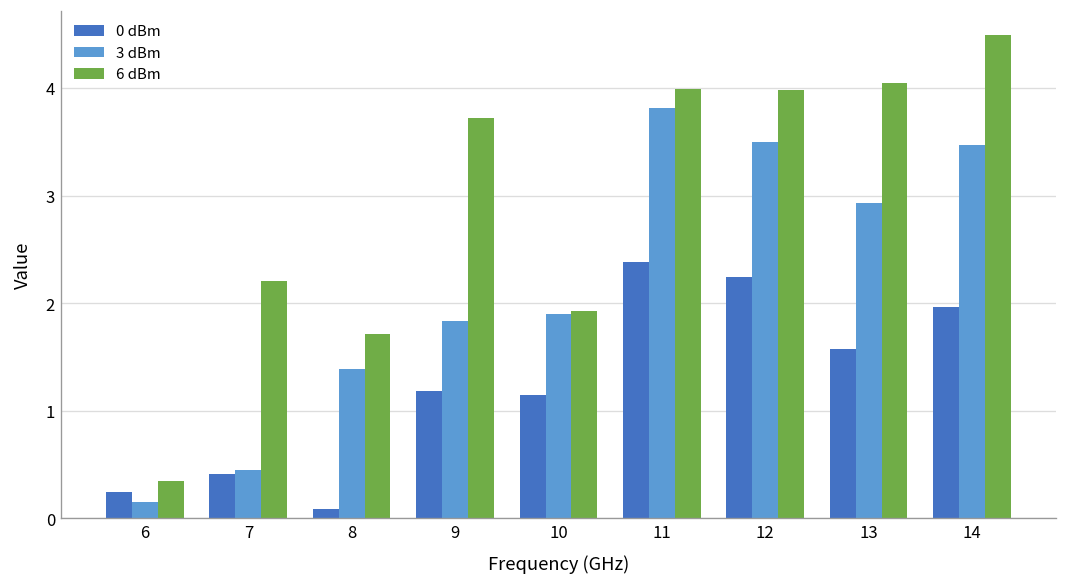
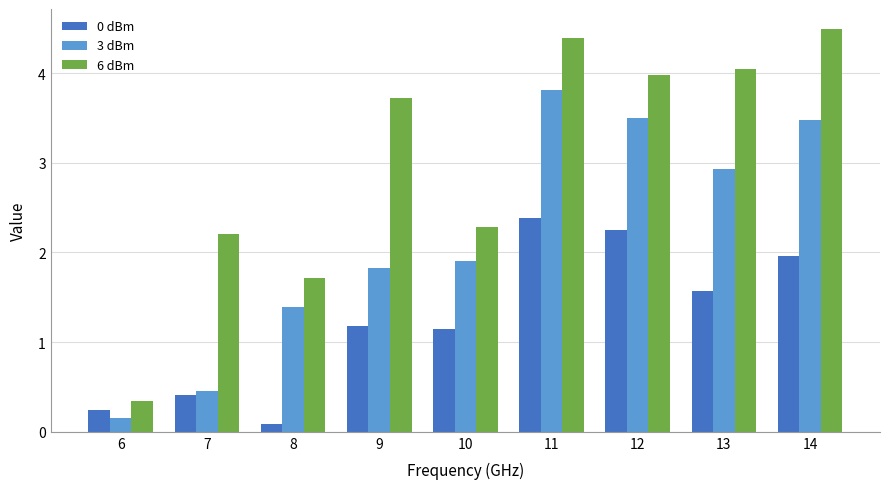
6 dBm, 10: 1.9 -> 2.3
6 dBm, 11: 4.0 -> 4.4
